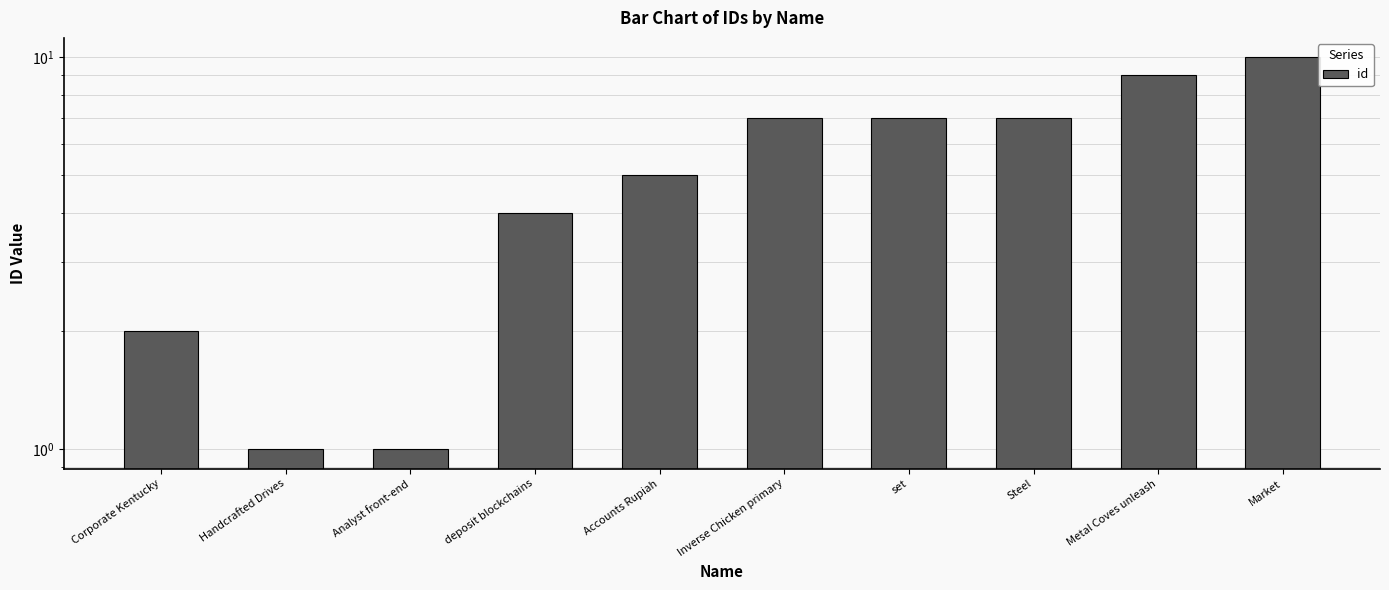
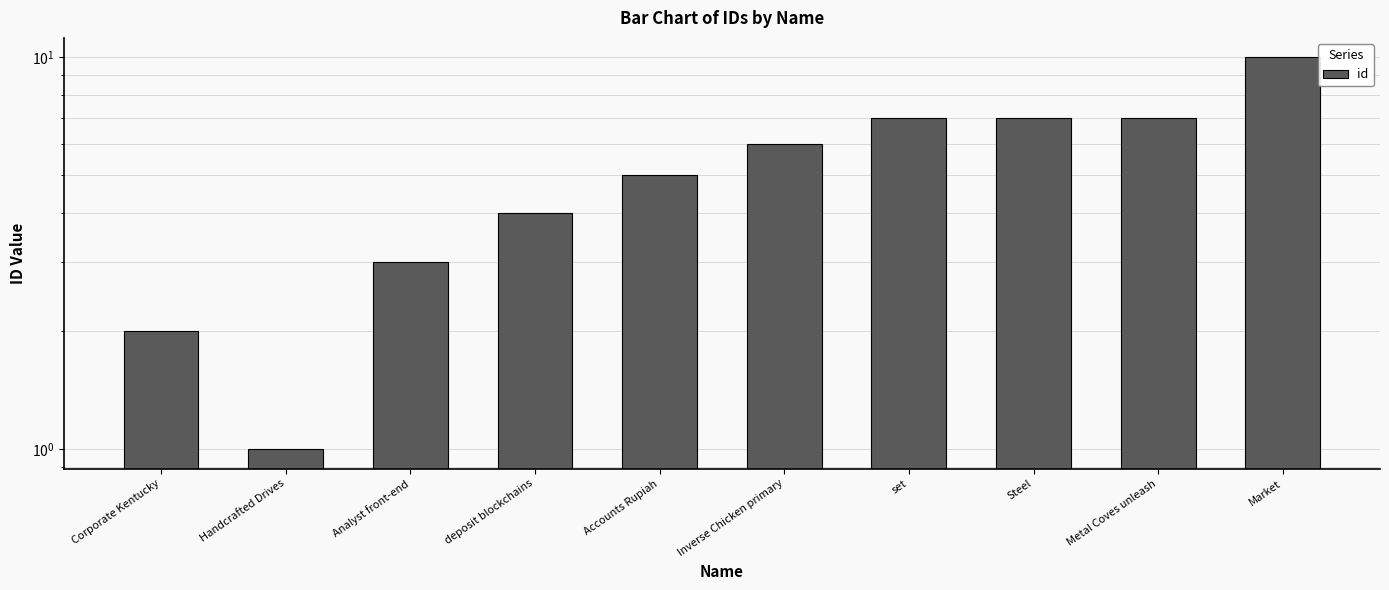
Analyst front-end: 1 -> 3
Inverse Chicken primary: 7 -> 6
Metal Coves unleash: 9 -> 7
